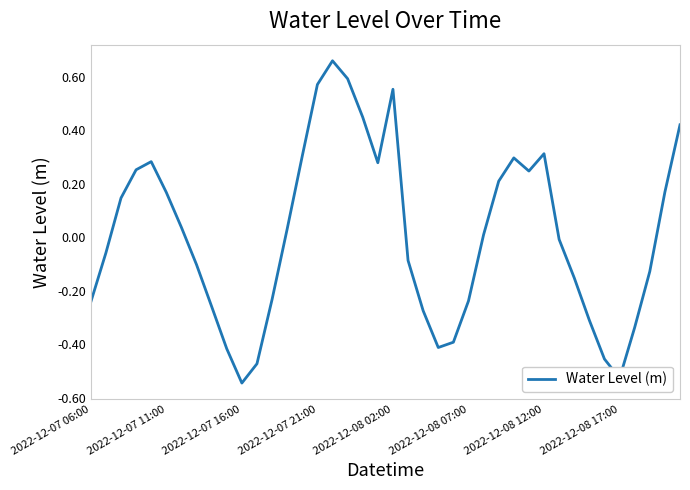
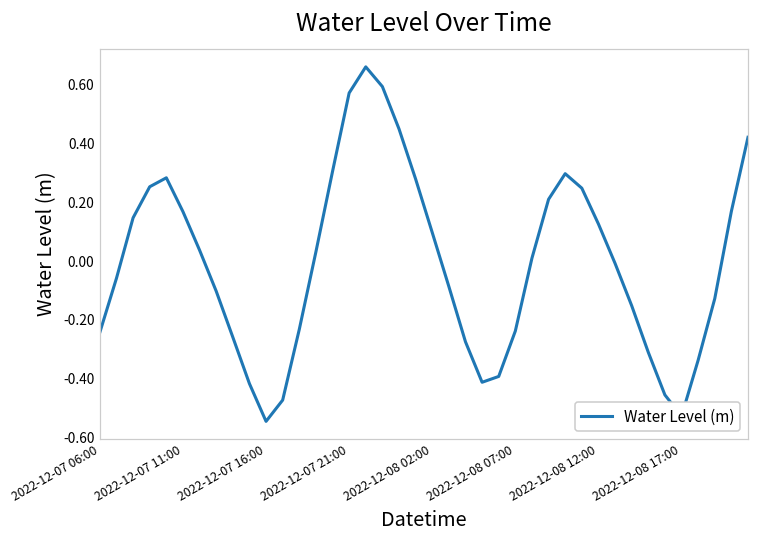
2022-12-08 02:00: 0.55 -> 0.10
2022-12-08 12:00: 0.31 -> 0.13
